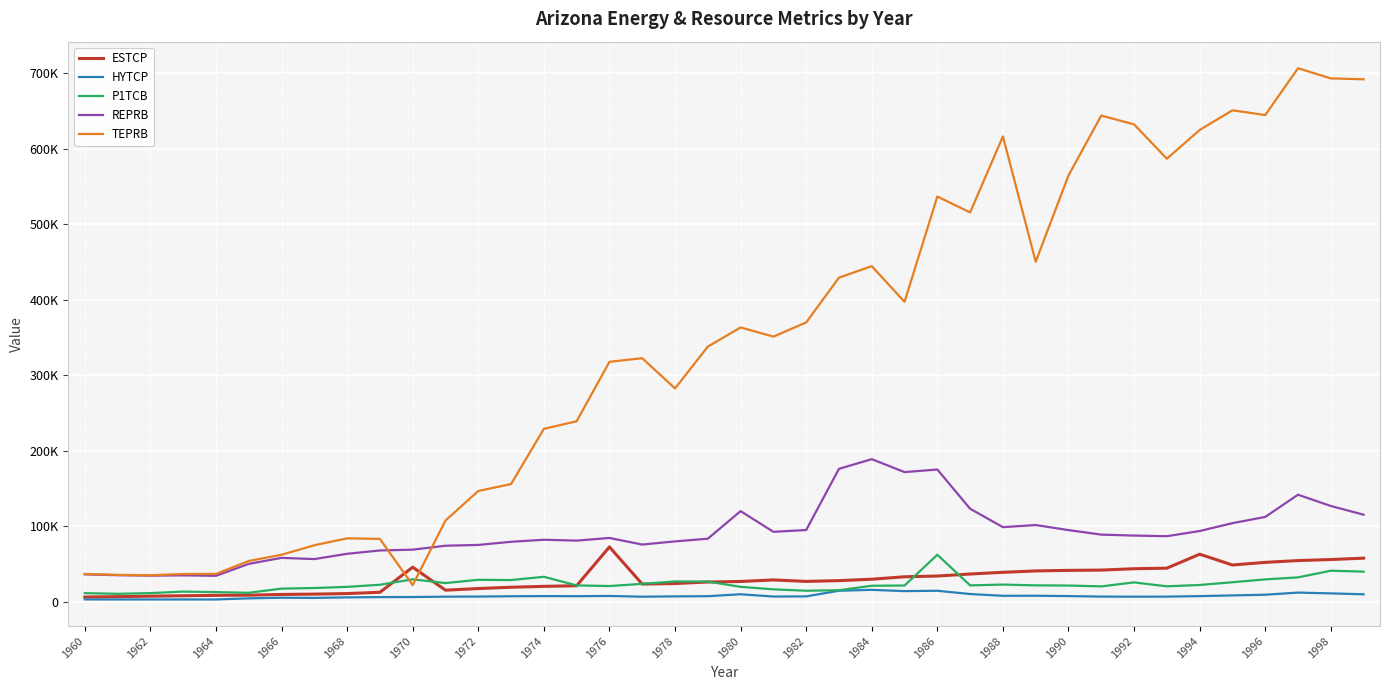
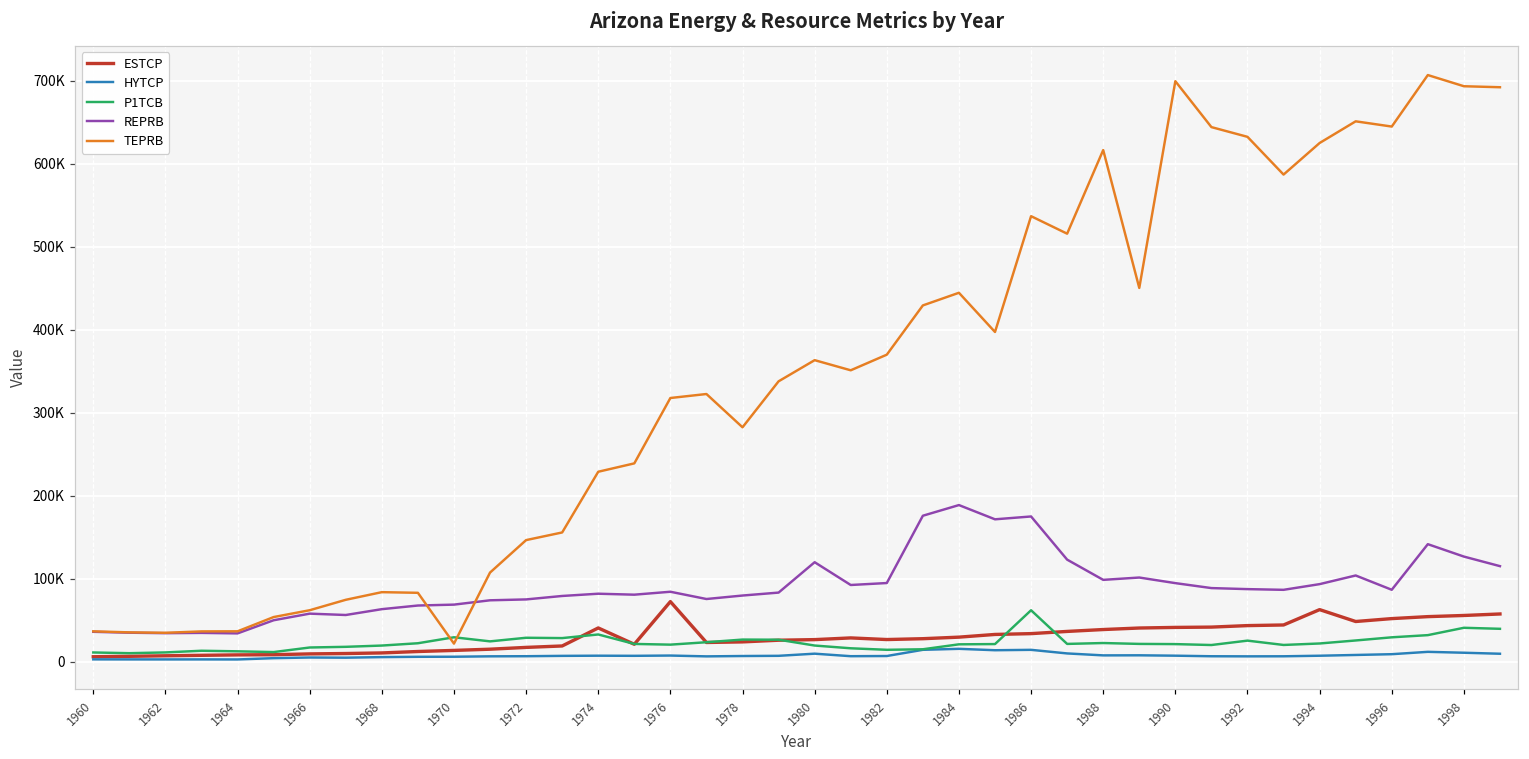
ESTCP, 1970: 50000 -> 10000
ESTCP, 1974: 20000 -> 40000
TEPRB, 1990: 560000 -> 700000
REPRB, 1996: 110000 -> 90000
